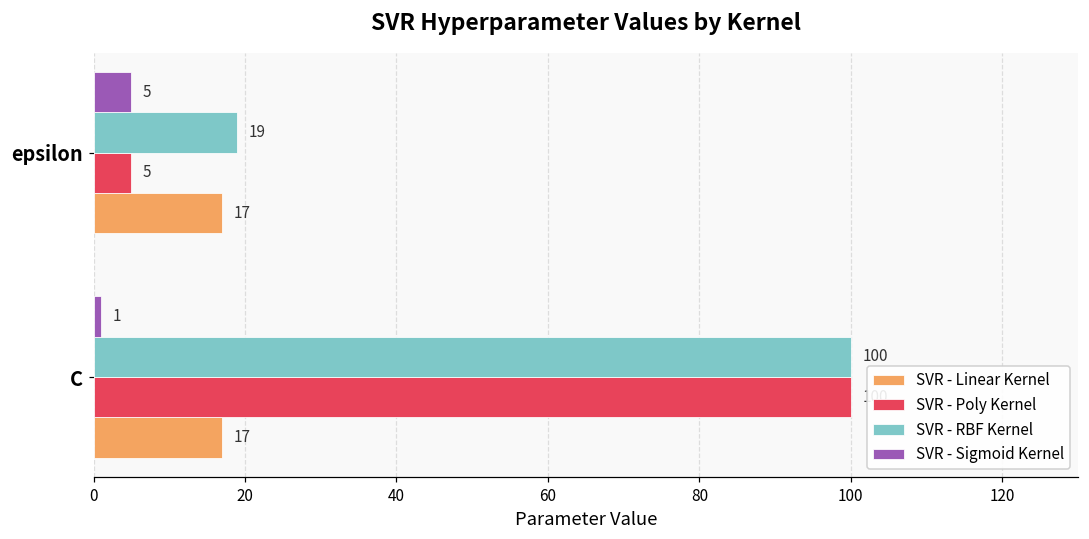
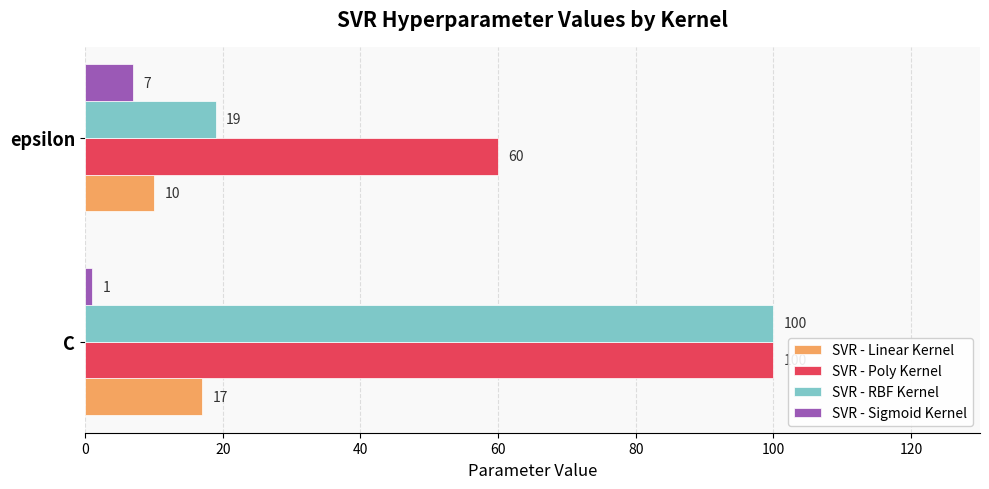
SVR - Sigmoid Kernel, epsilon: 5 -> 7
SVR - Poly Kernel, epsilon: 5 -> 60
SVR - Linear Kernel, epsilon: 17 -> 10
